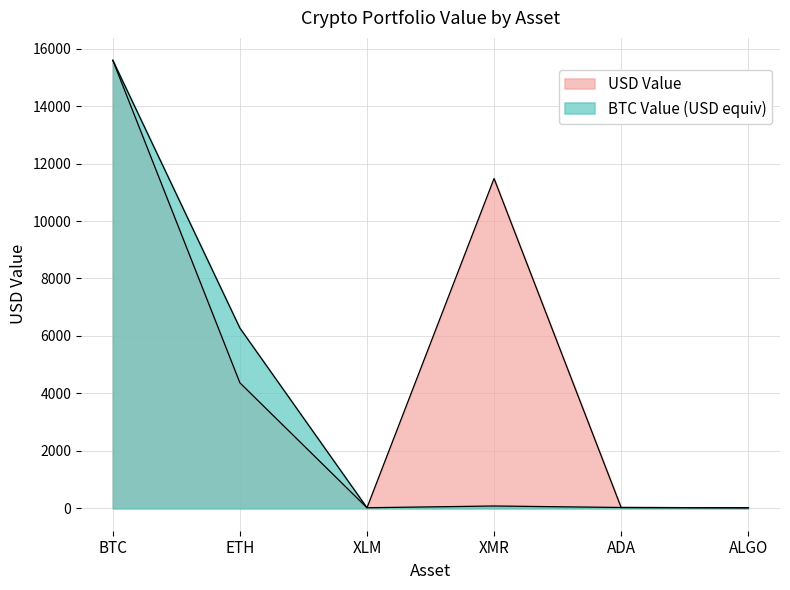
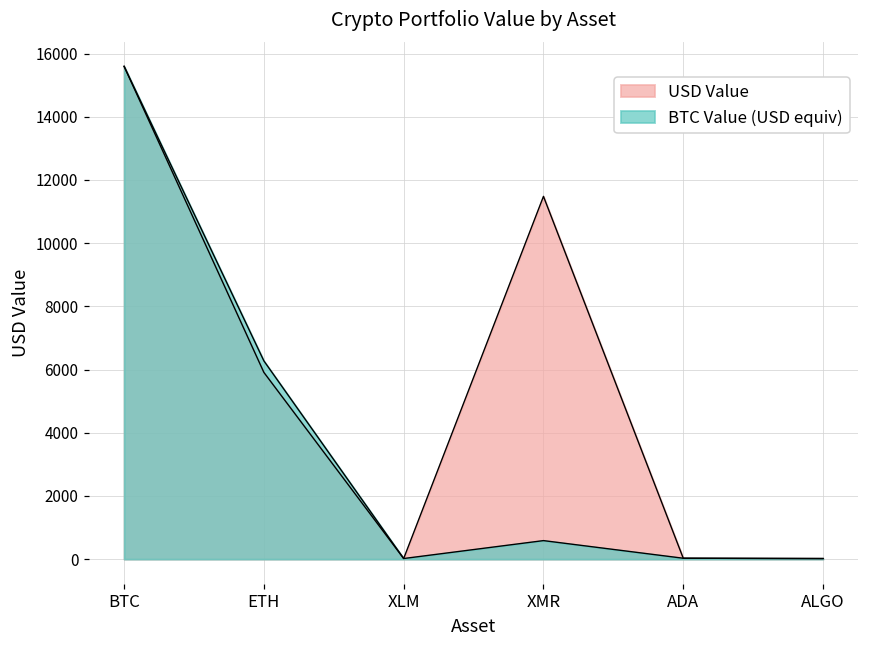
USD Value, ETH: 4400 -> 5900
BTC Value (USD equiv), XMR: 100 -> 600
